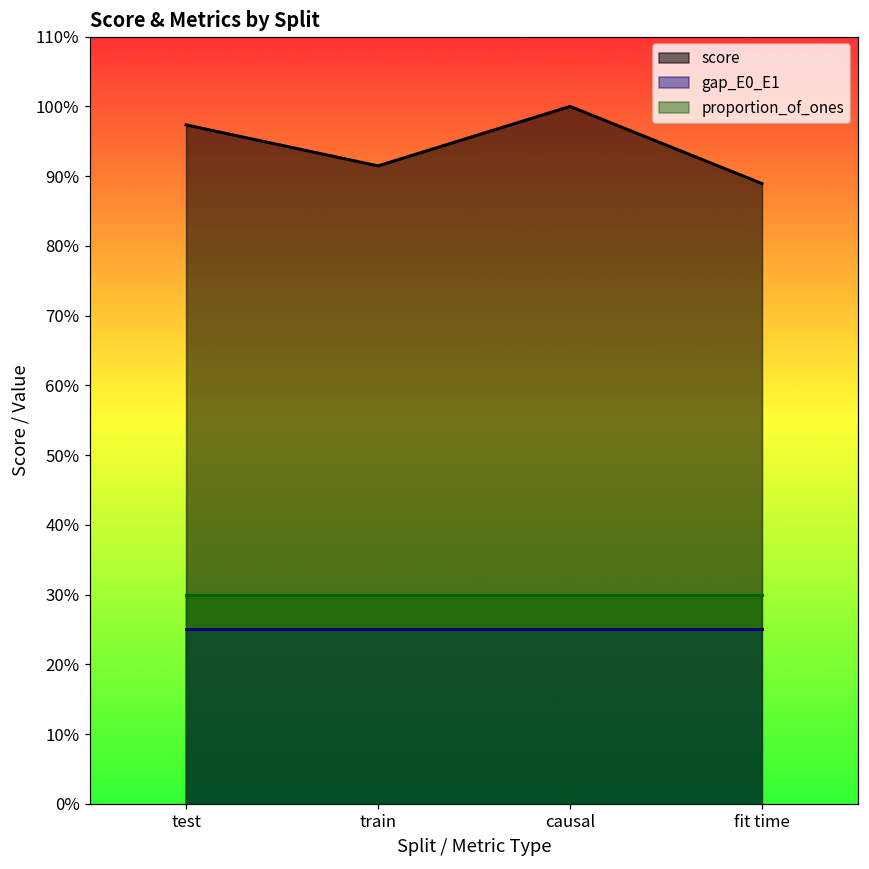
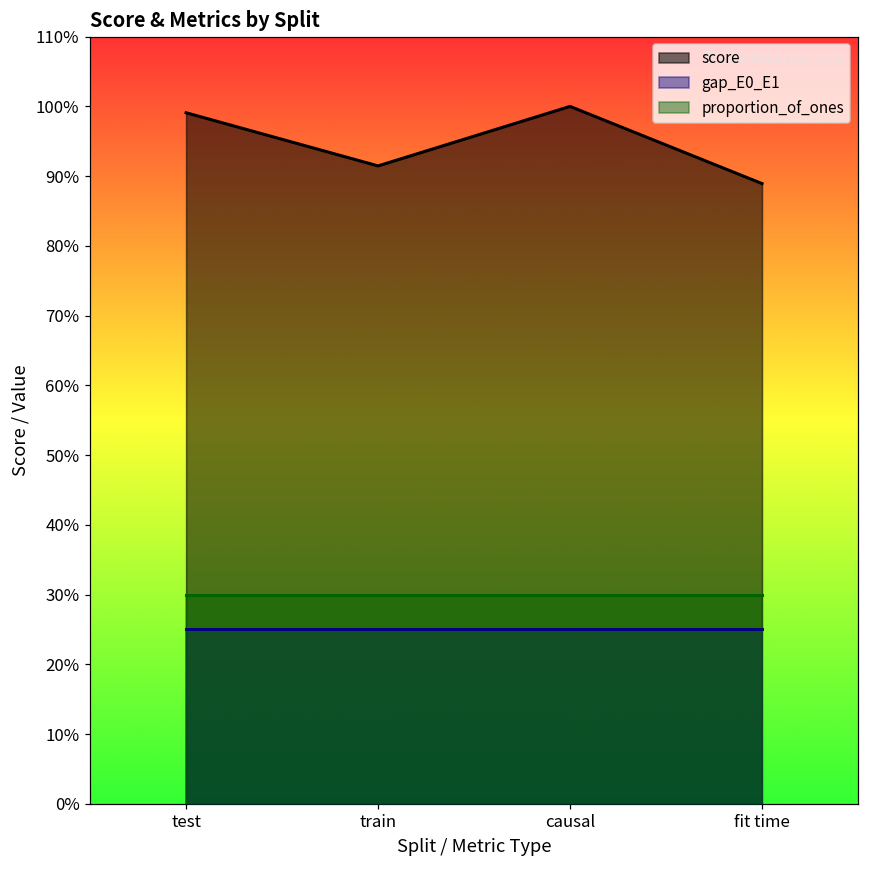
score, test: 97% -> 99%
